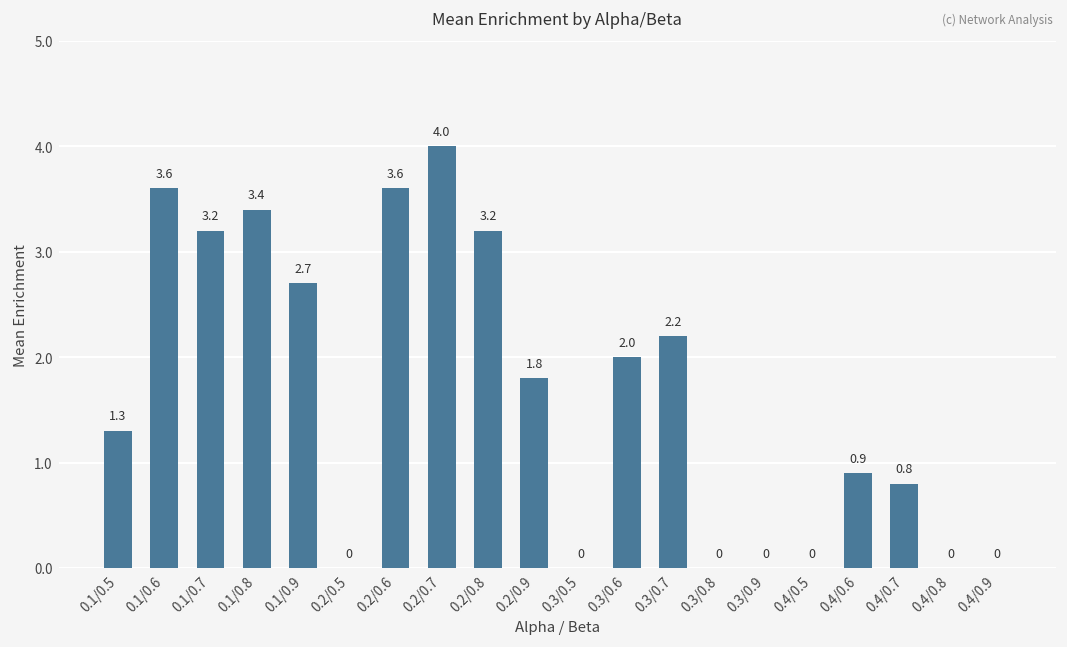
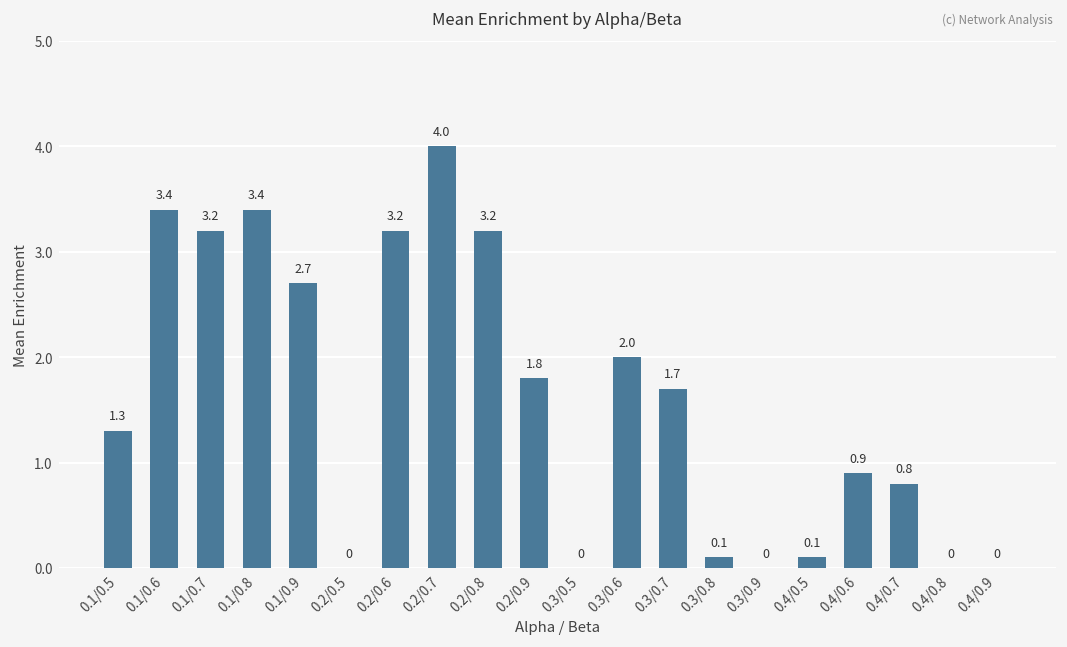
0.1/0.6: 3.6 -> 3.4
0.2/0.6: 3.6 -> 3.2
0.3/0.7: 2.2 -> 1.7
0.3/0.8: 0 -> 0.1
0.4/0.5: 0 -> 0.1
